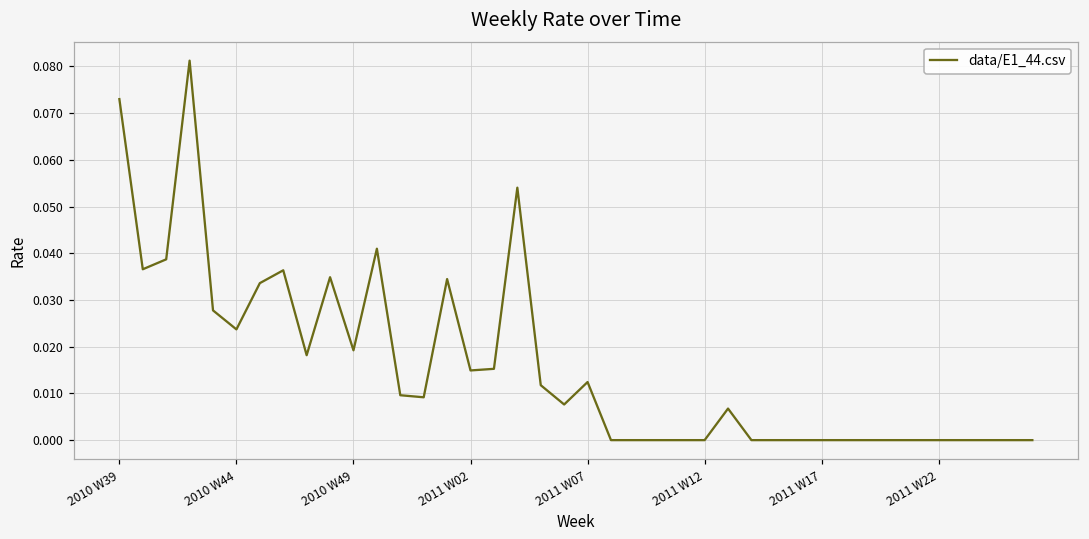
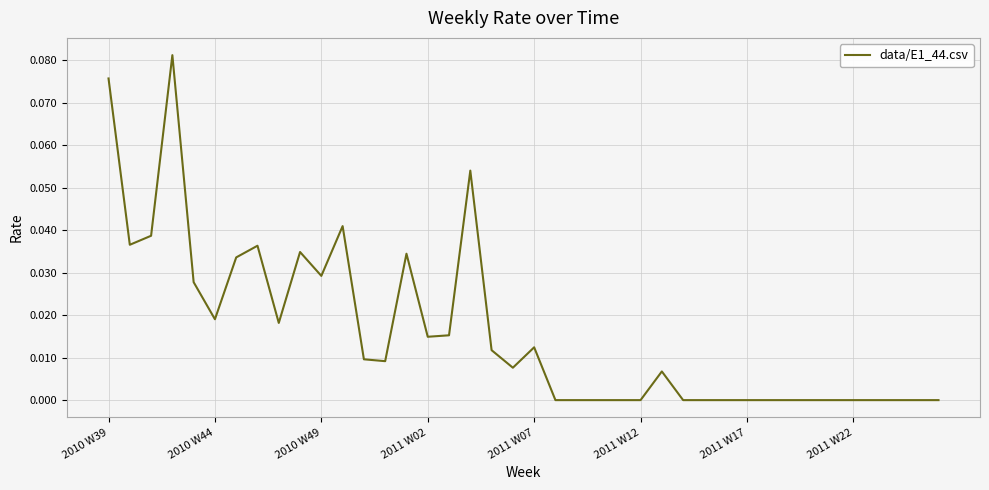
2010 W39: 0.073 -> 0.076
2010 W44: 0.024 -> 0.019
2010 W49: 0.019 -> 0.029
